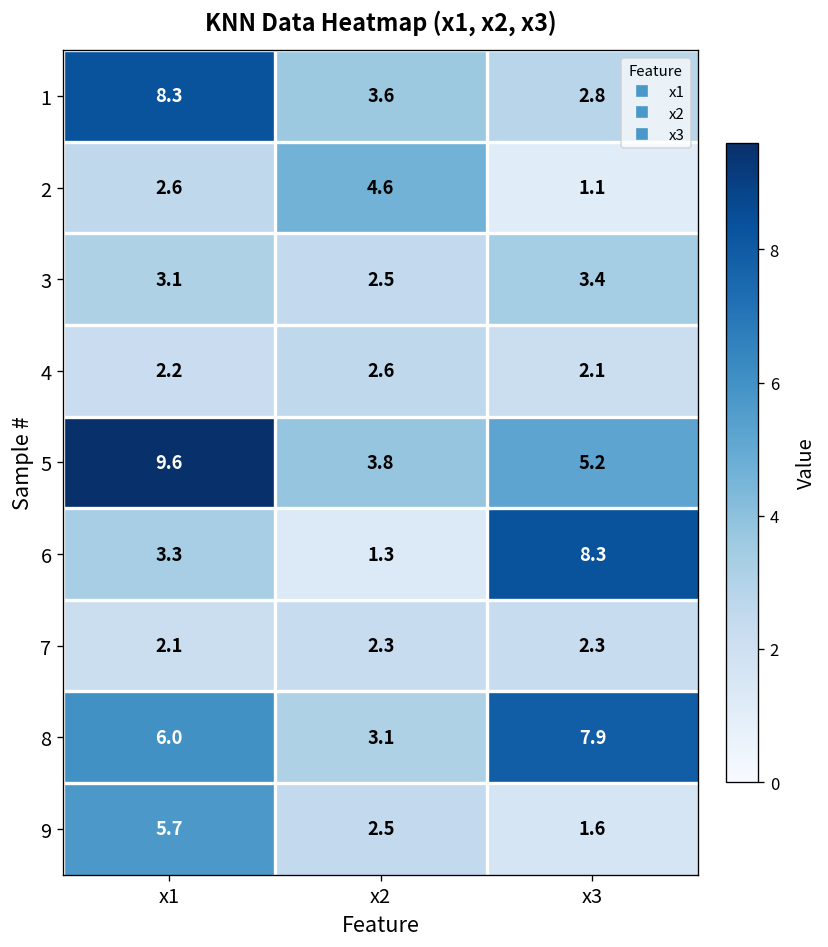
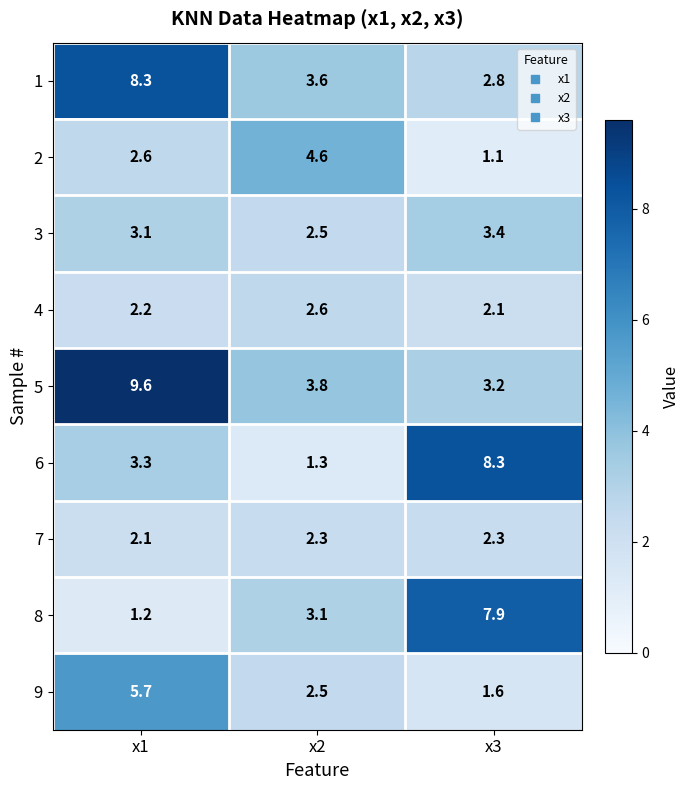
5, x3: 5.2 -> 3.2
8, x1: 6.0 -> 1.2
